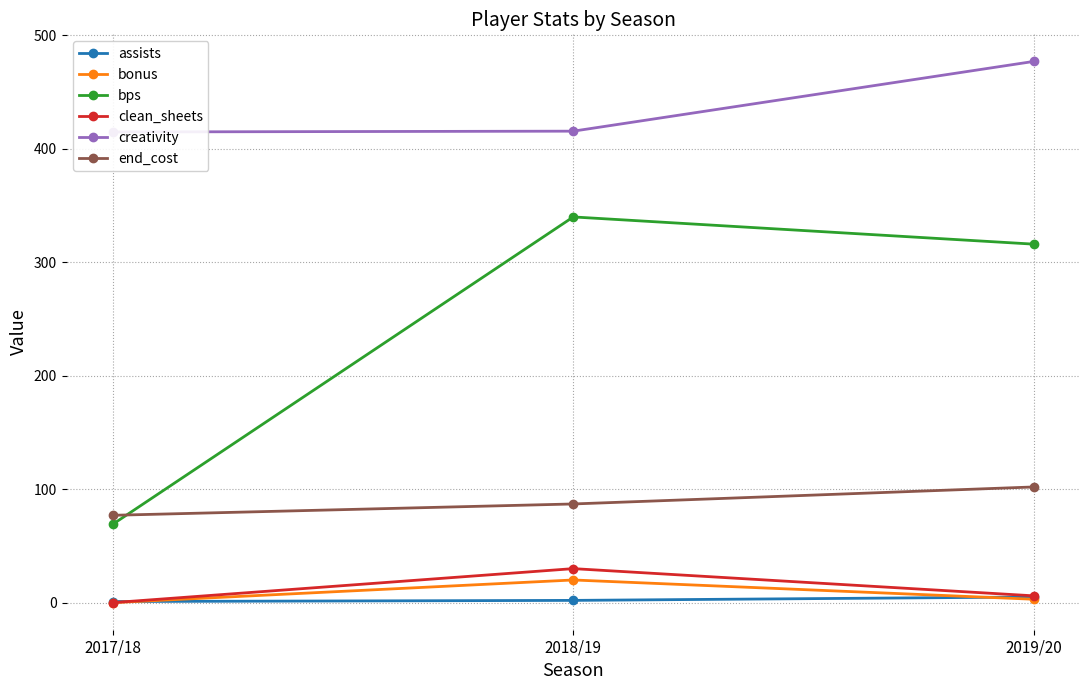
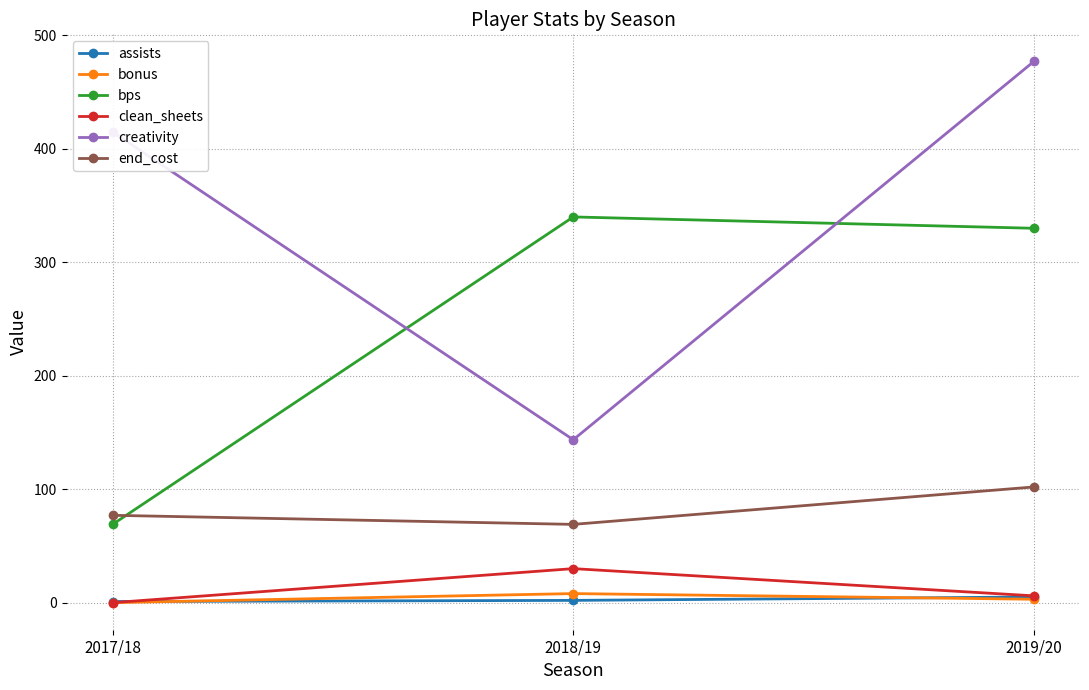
bonus, 2018/19: 20 -> 8
creativity, 2018/19: 416 -> 144
end_cost, 2018/19: 87 -> 69
bps, 2019/20: 316 -> 330
